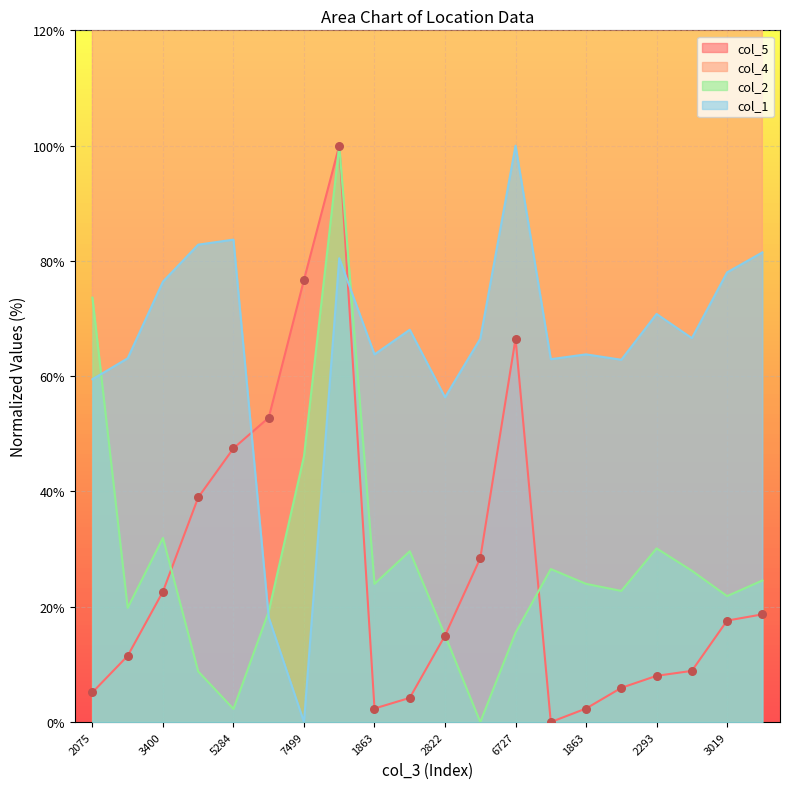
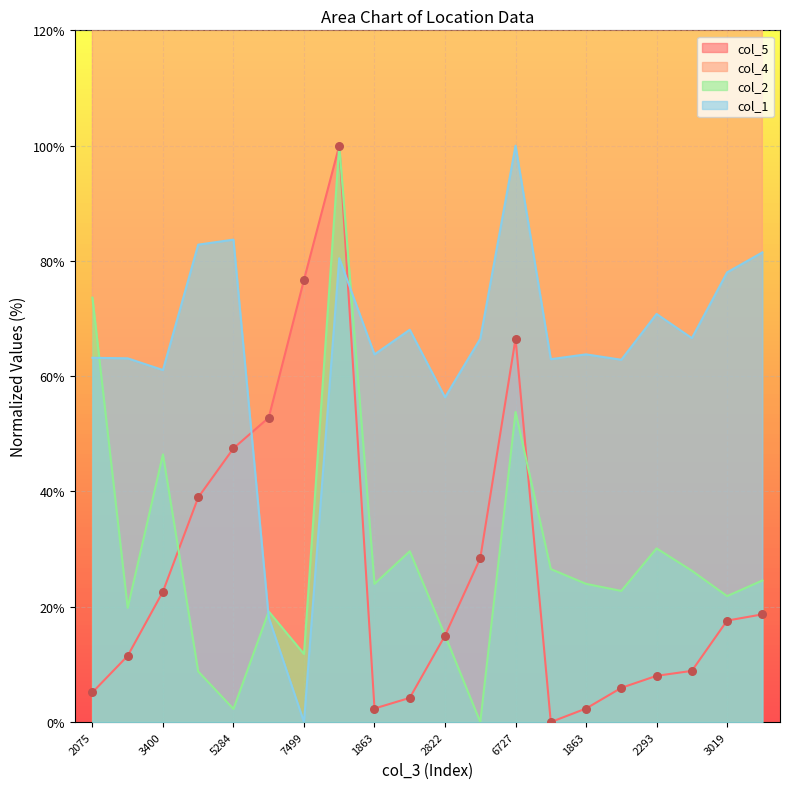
col_1, 2075: 59% -> 63%
col_2, 3400: 32% -> 46%
col_1, 3400: 76% -> 61%
col_2, 7499: 46% -> 12%
col_2, 6727: 16% -> 54%
